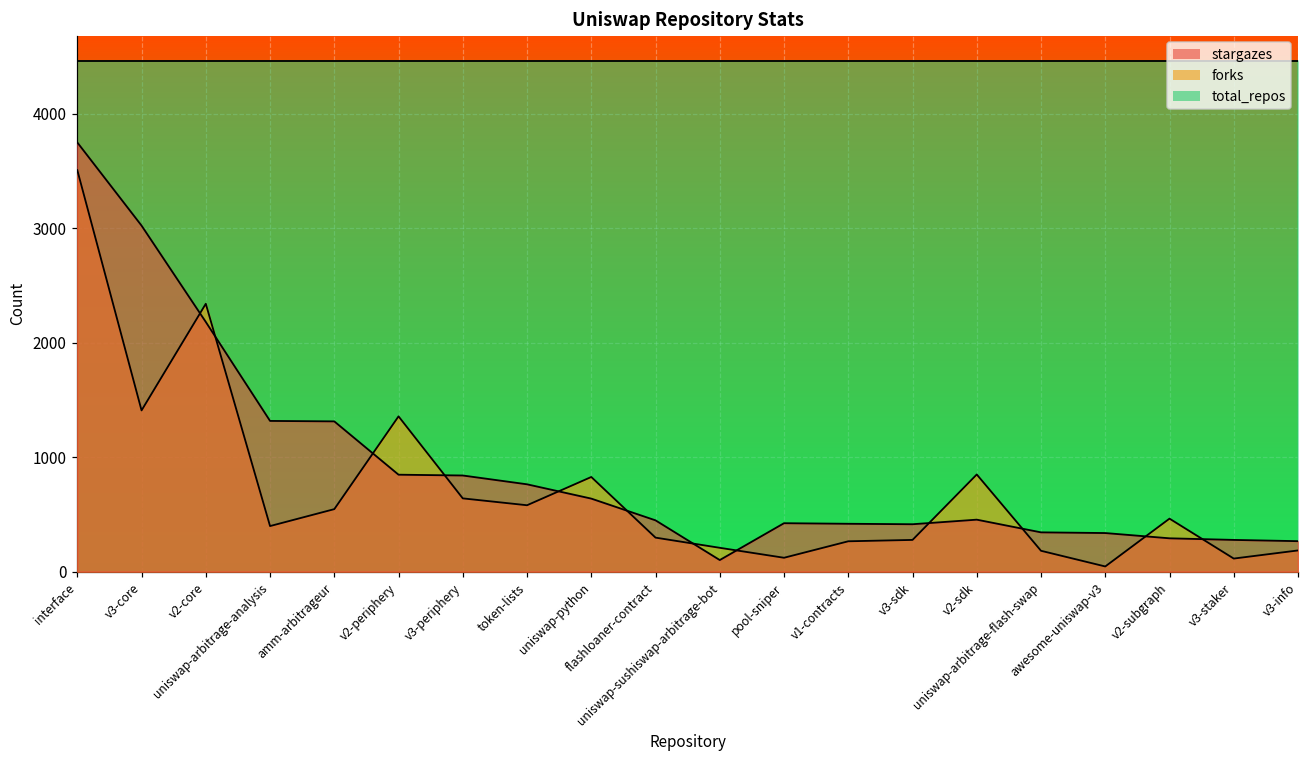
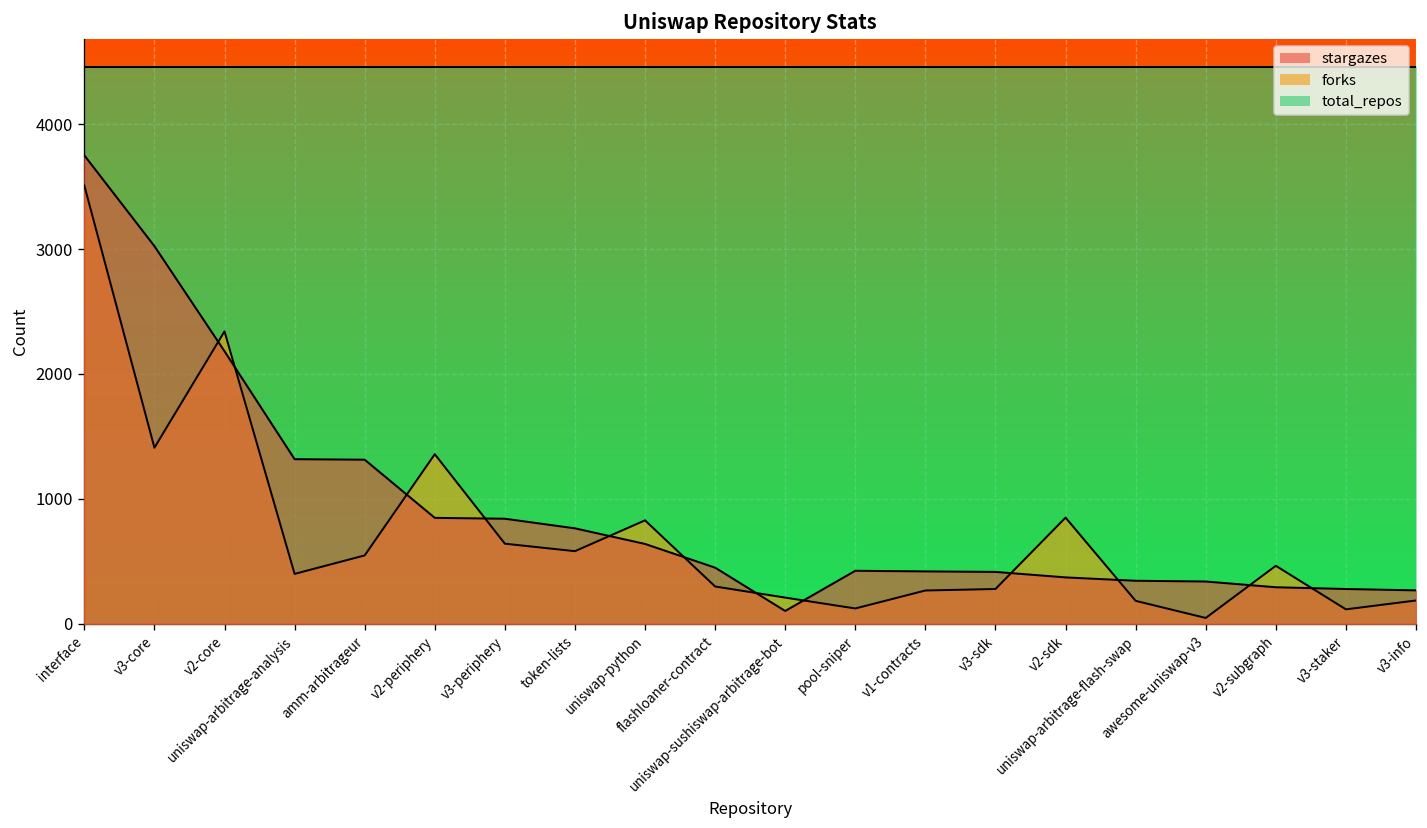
stargazes, v2-sdk: 450 -> 370
